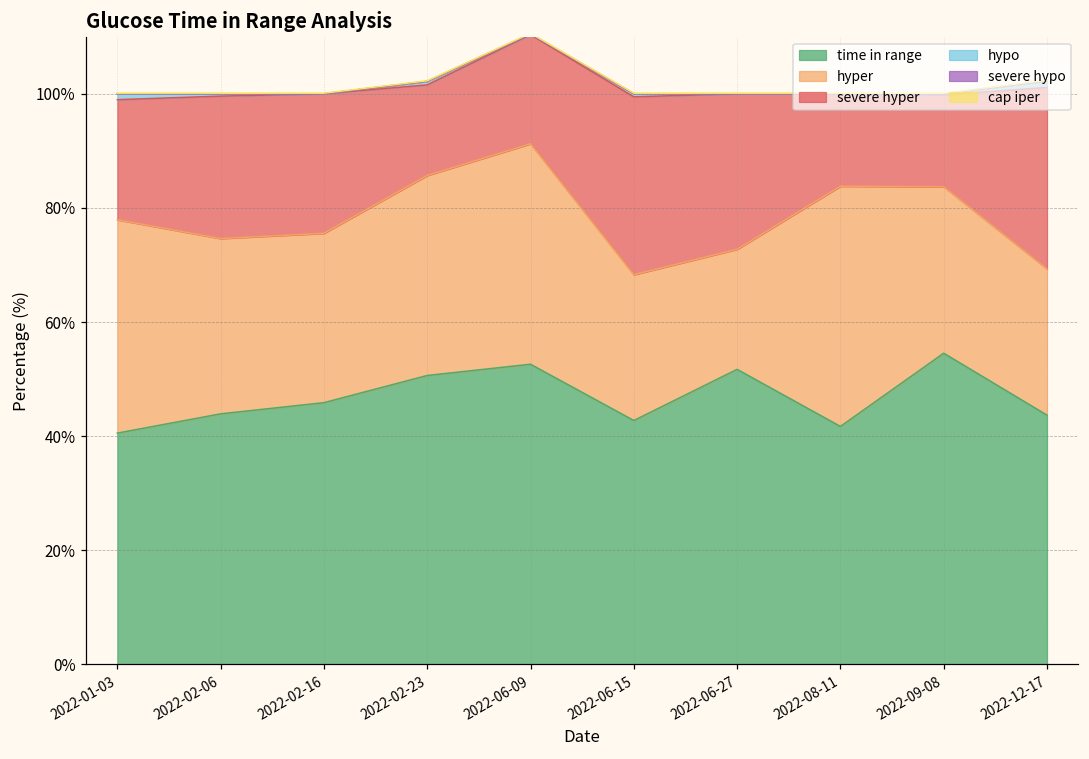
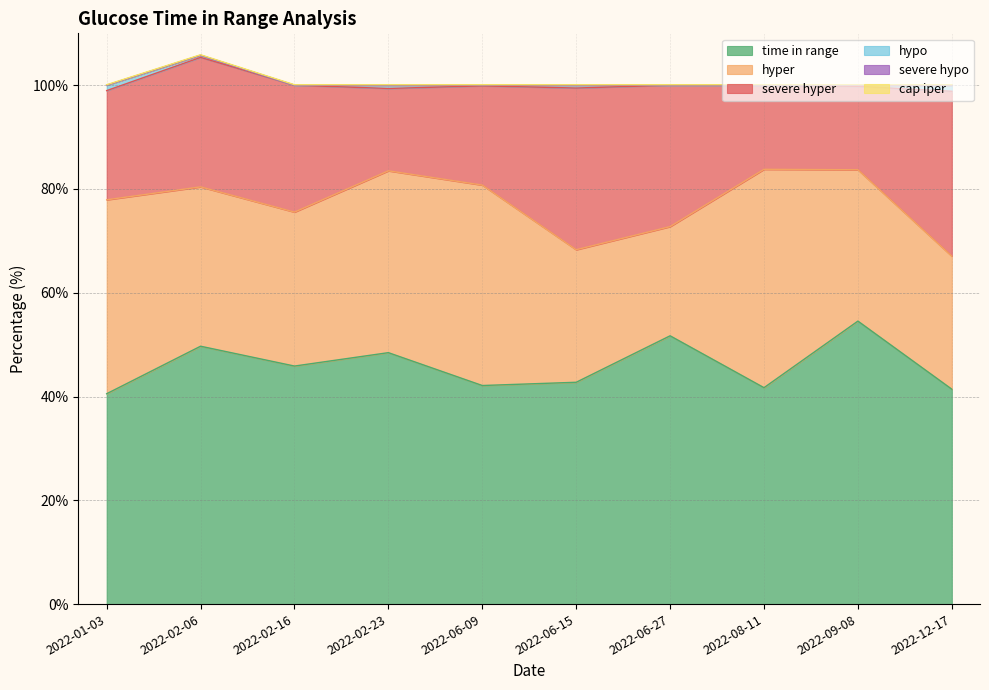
time in range, 2022-02-06: 44% -> 50%
time in range, 2022-02-23: 51% -> 48%
time in range, 2022-06-09: 53% -> 42%
time in range, 2022-12-17: 44% -> 41%
